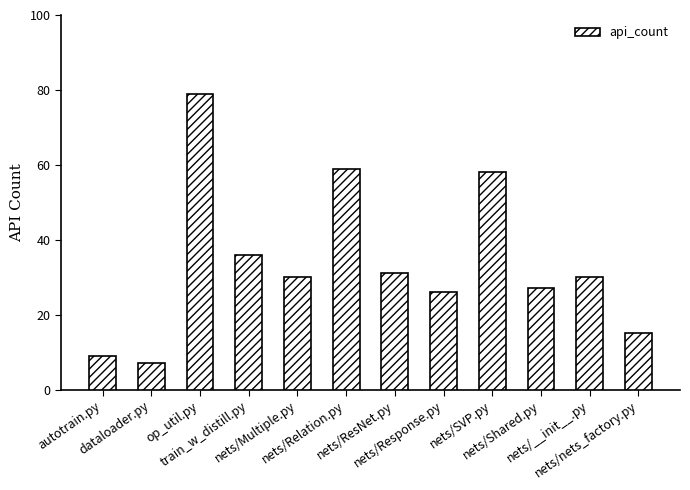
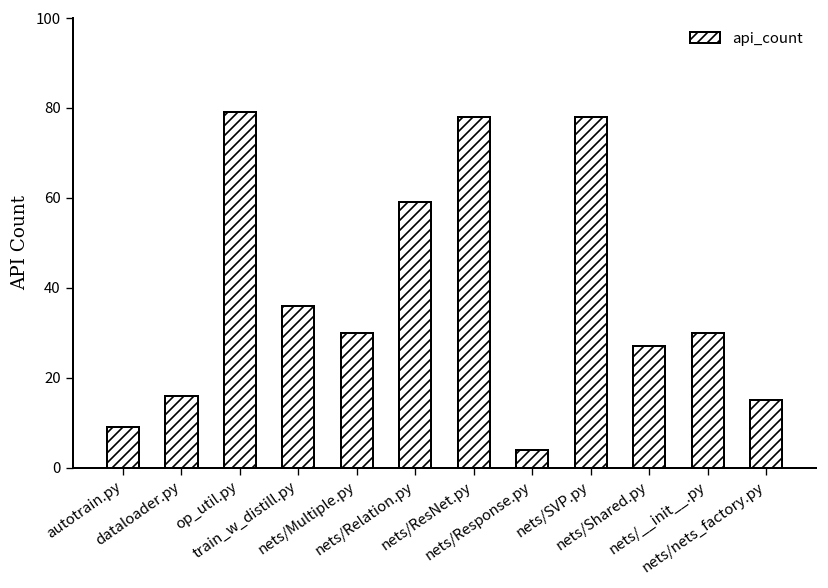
dataloader.py: 7 -> 16
nets/ResNet.py: 31 -> 78
nets/Response.py: 26 -> 4
nets/SVP.py: 58 -> 78
